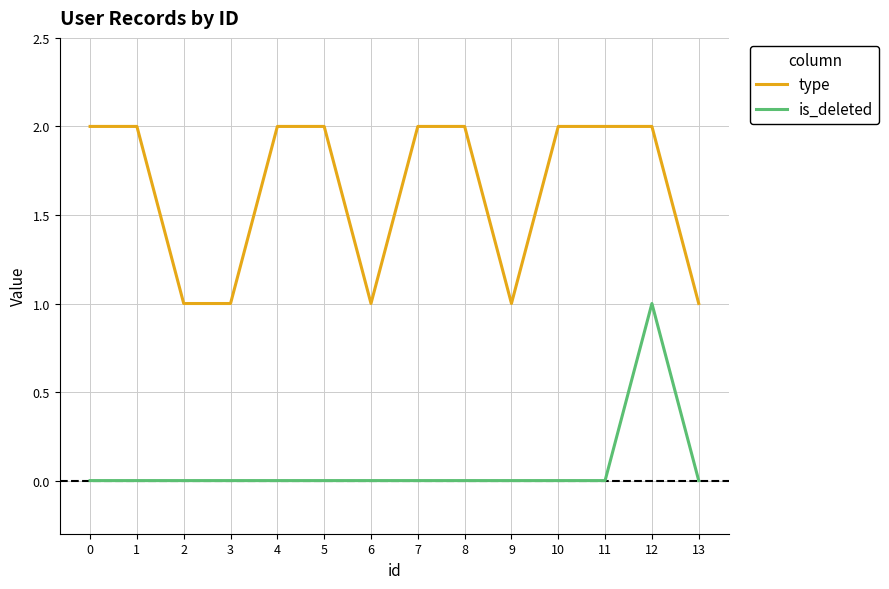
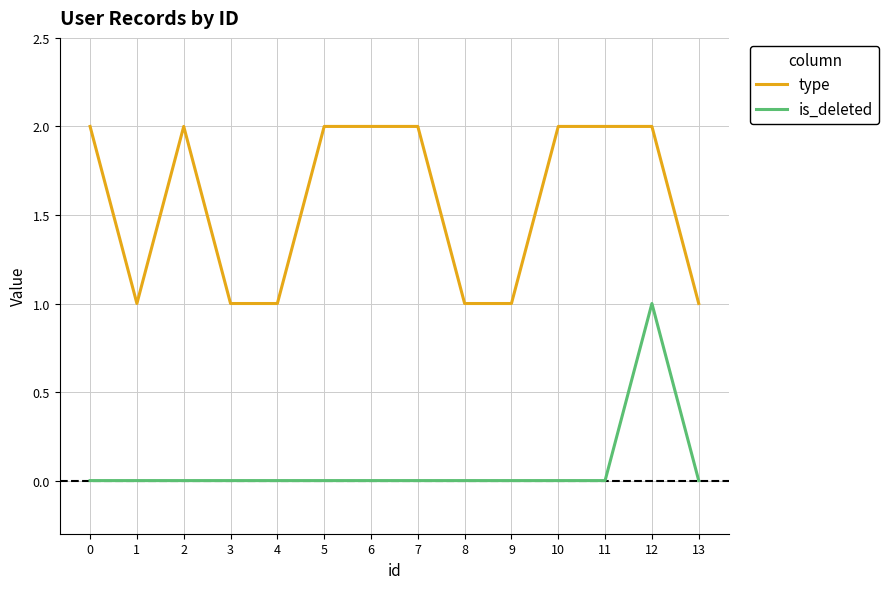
type, 1: 2 -> 1
type, 2: 1 -> 2
type, 4: 2 -> 1
type, 6: 1 -> 2
type, 8: 2 -> 1
